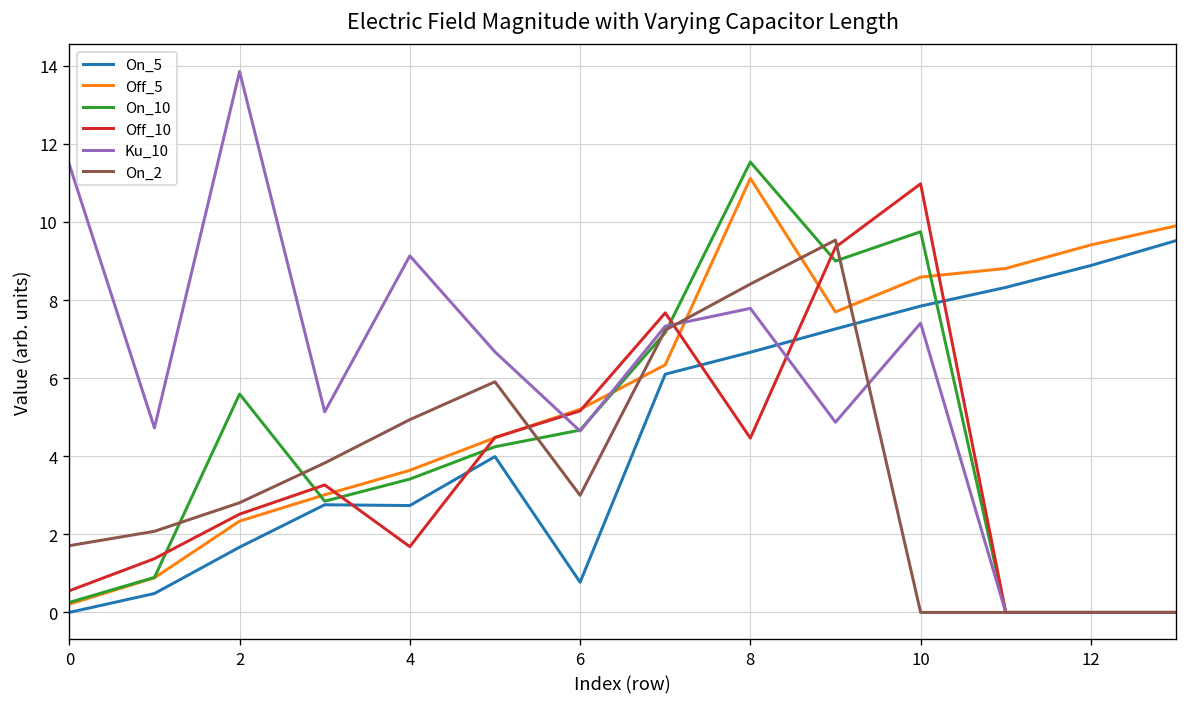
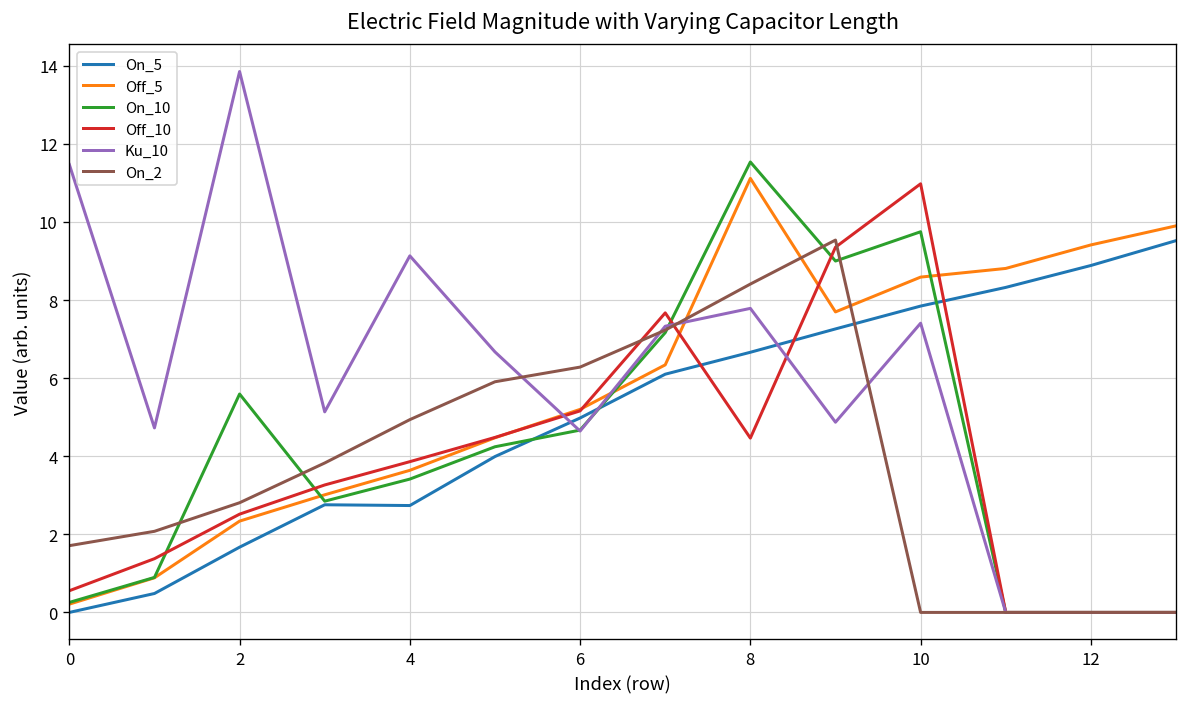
Off_10, 4: 1.7 -> 3.9
On_5, 6: 0.8 -> 5.0
On_2, 6: 3.0 -> 6.3
